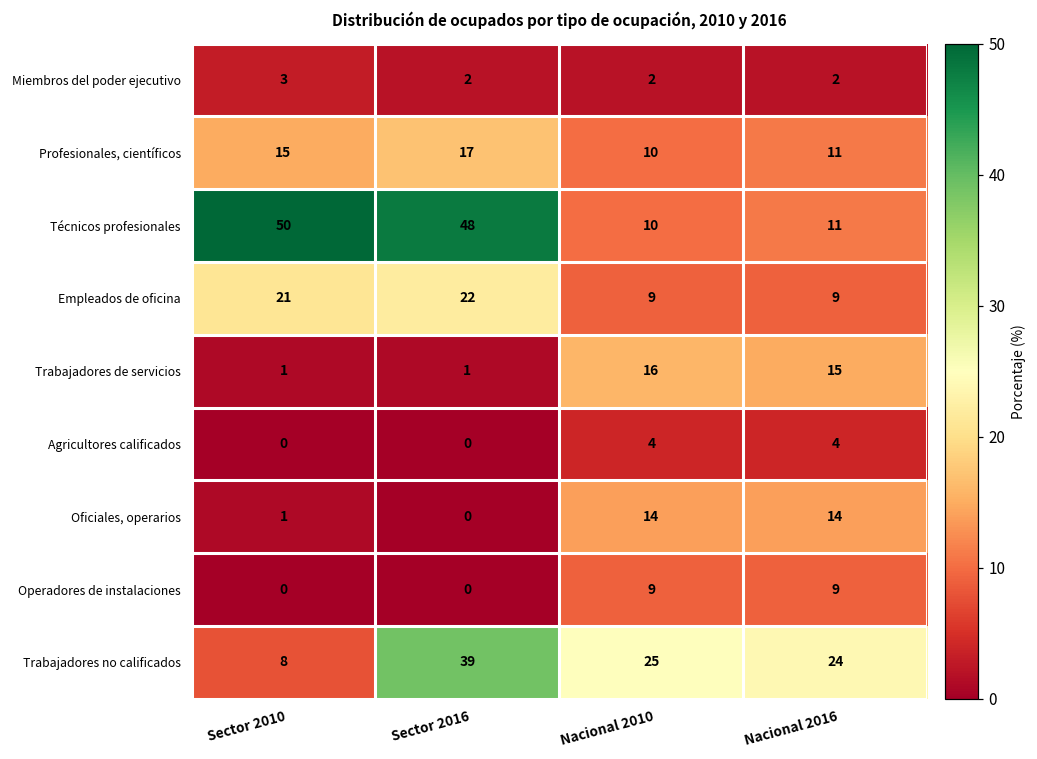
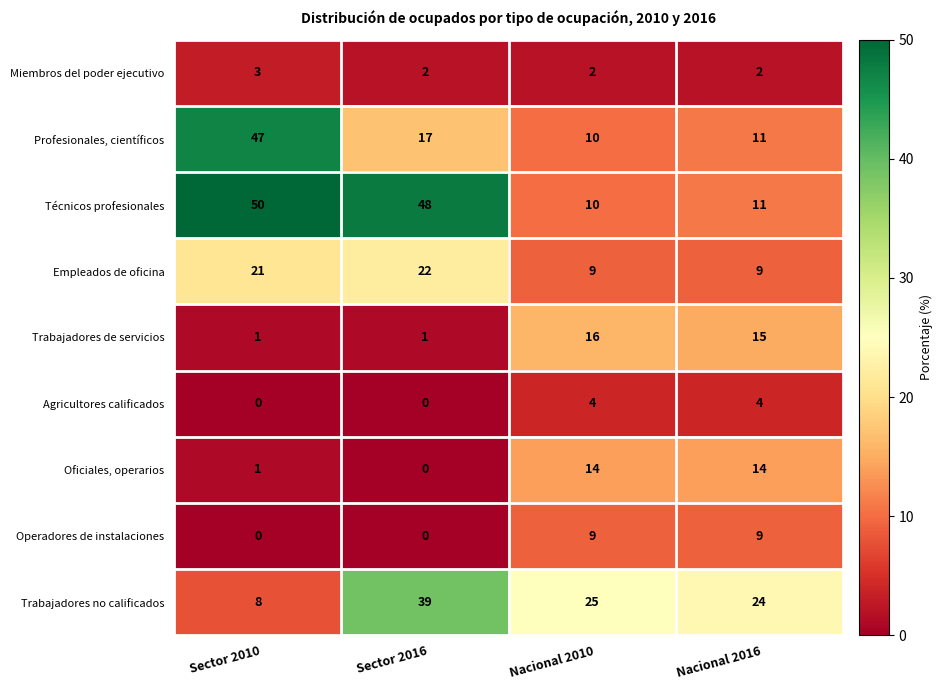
Profesionales, científicos, Sector 2010: 15 -> 47
